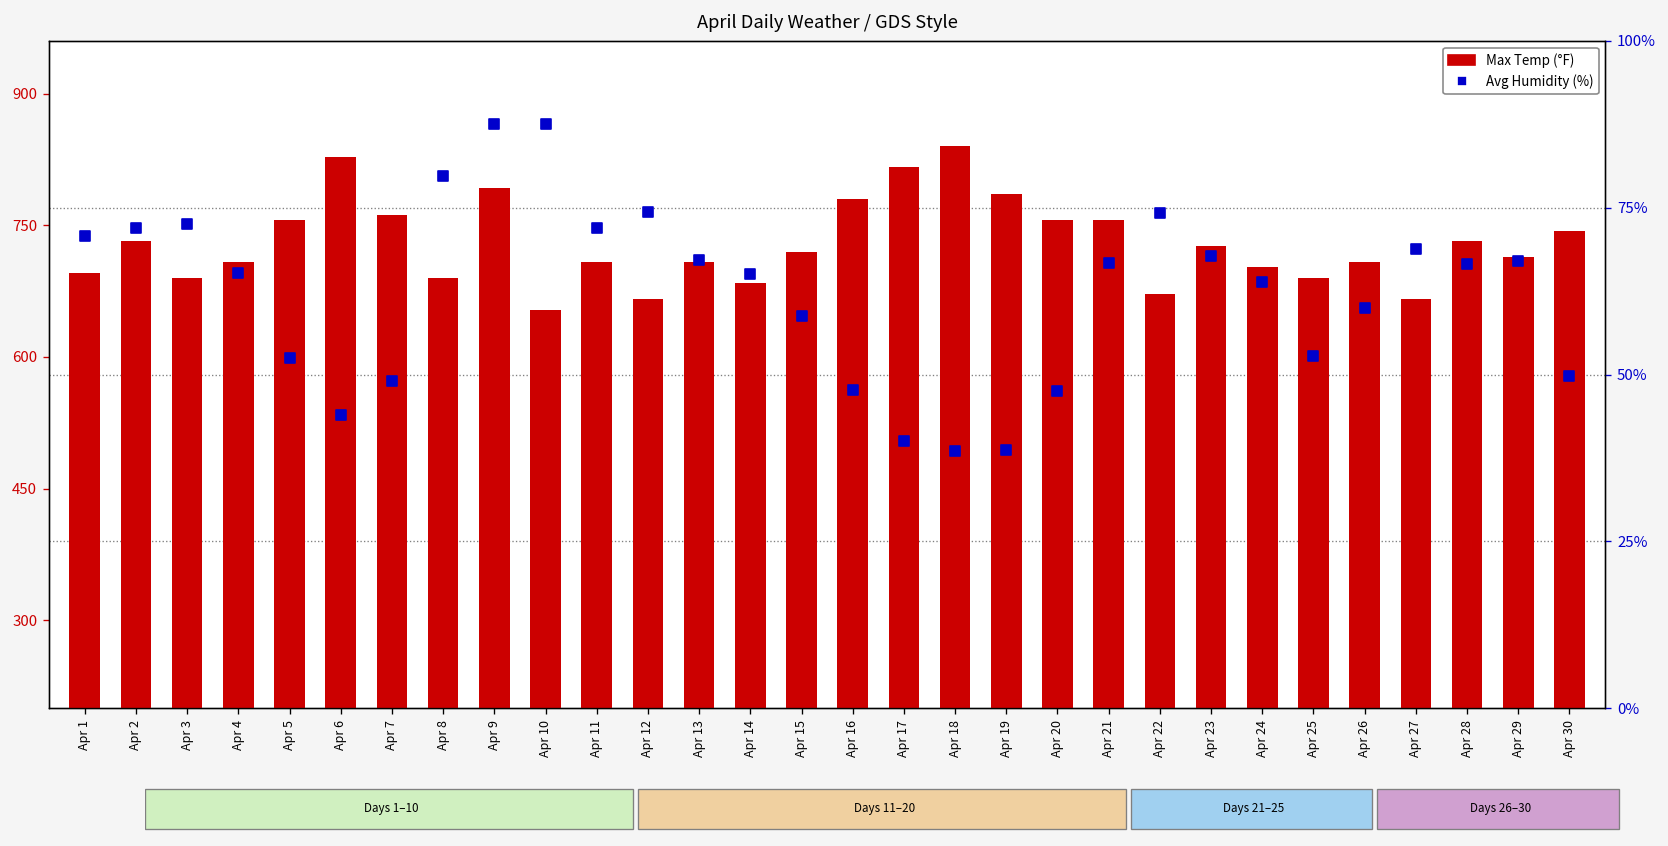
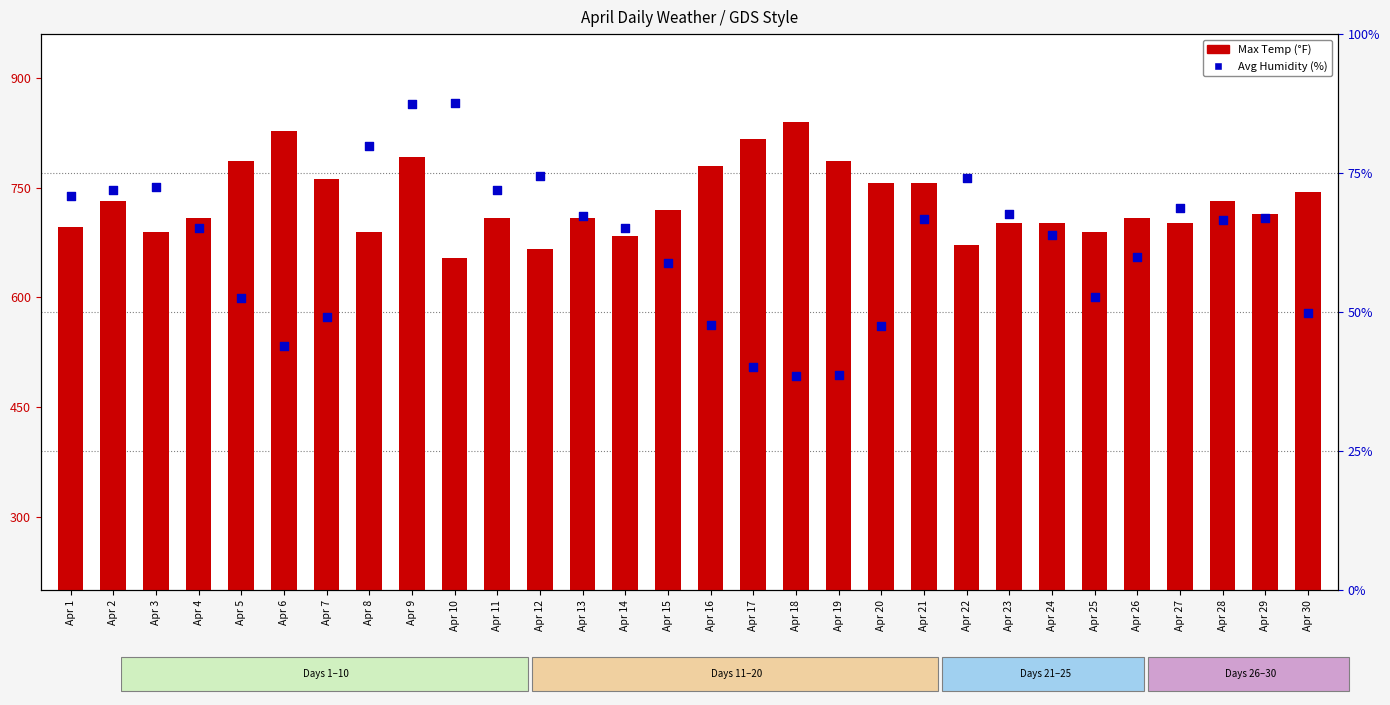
Max Temp (°F), Apr 5: 760 -> 790
Max Temp (°F), Apr 23: 730 -> 700
Max Temp (°F), Apr 27: 670 -> 700
